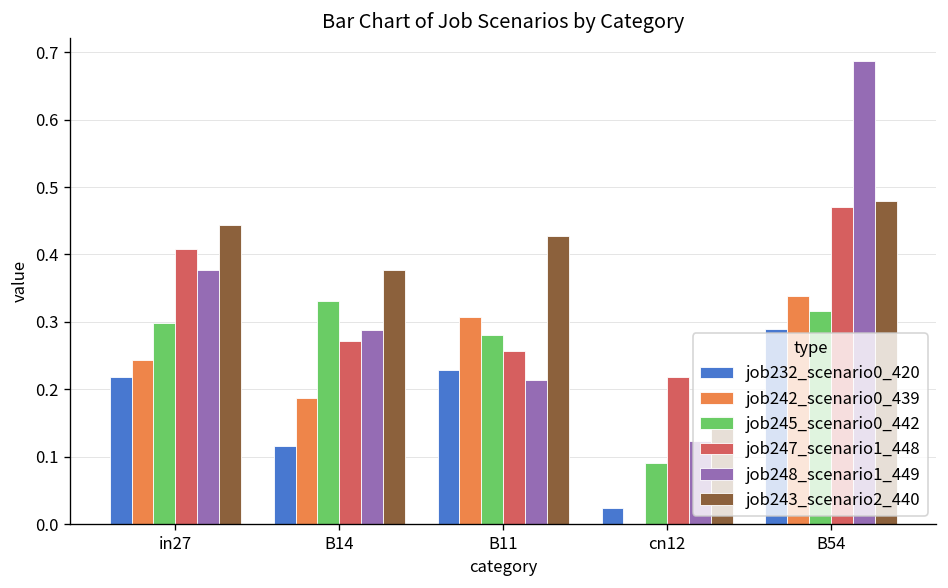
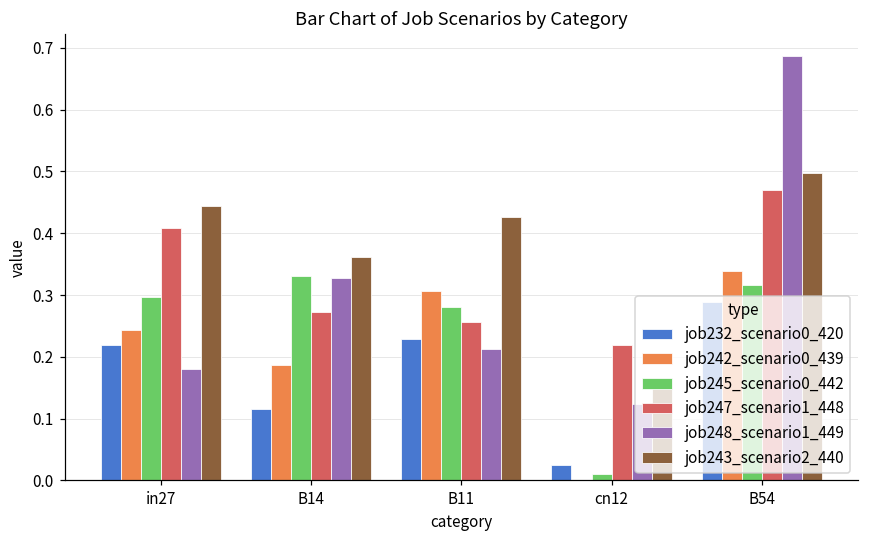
job248_scenario1_449, in27: 0.38 -> 0.18
job248_scenario1_449, B14: 0.29 -> 0.33
job243_scenario2_440, B14: 0.38 -> 0.36
job245_scenario0_442, cn12: 0.09 -> 0.01
job243_scenario2_440, B54: 0.48 -> 0.50
